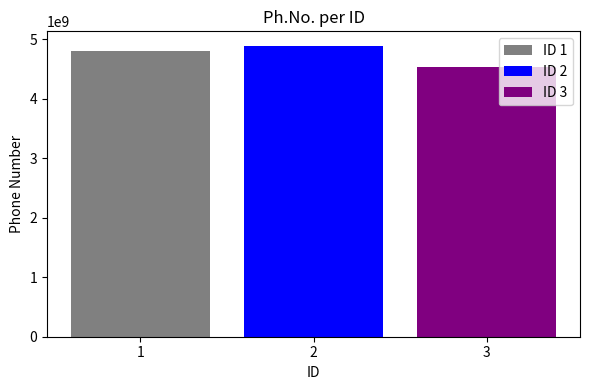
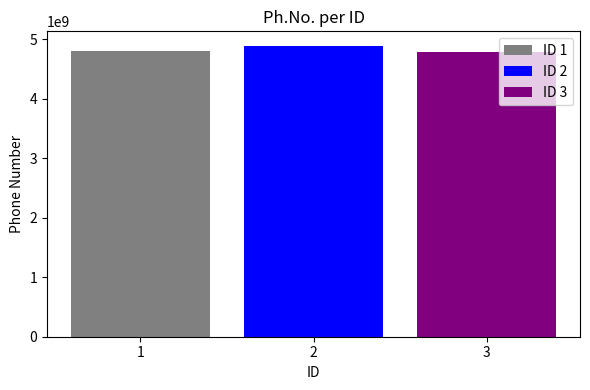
3: 4500000000 -> 4800000000
